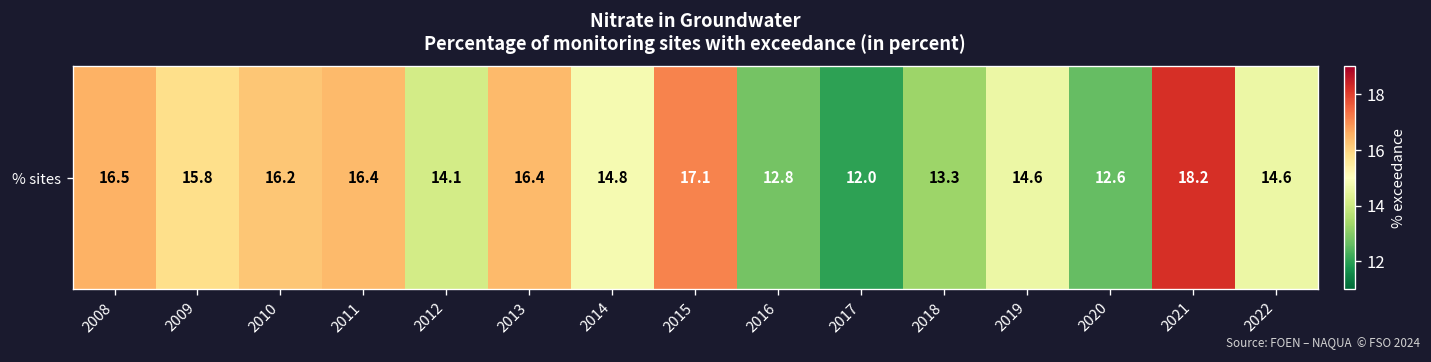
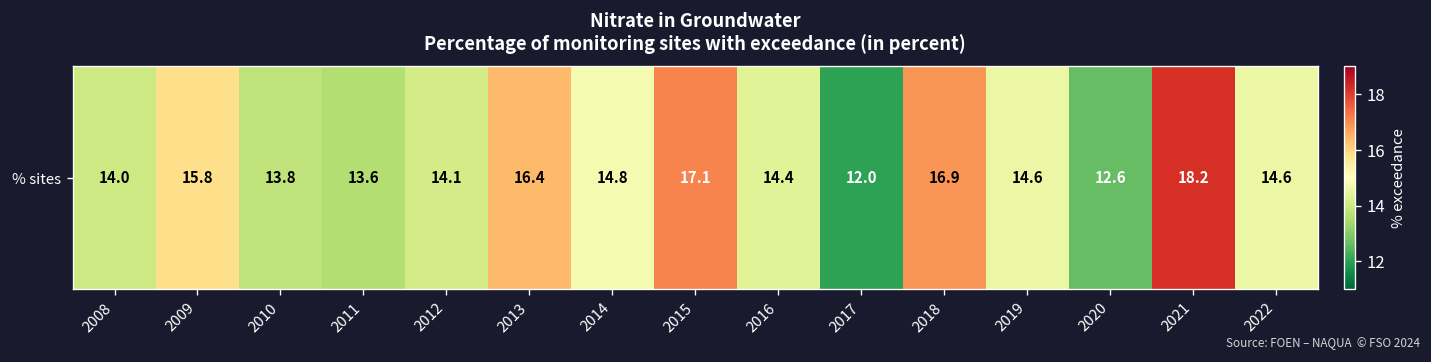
% sites, 2008: 16.5 -> 14.0
% sites, 2010: 16.2 -> 13.8
% sites, 2011: 16.4 -> 13.6
% sites, 2016: 12.8 -> 14.4
% sites, 2018: 13.3 -> 16.9
